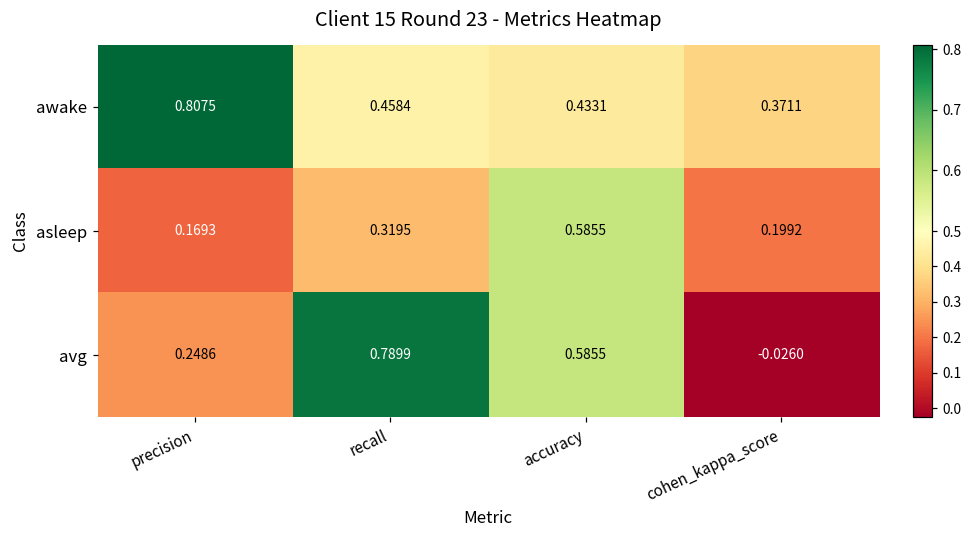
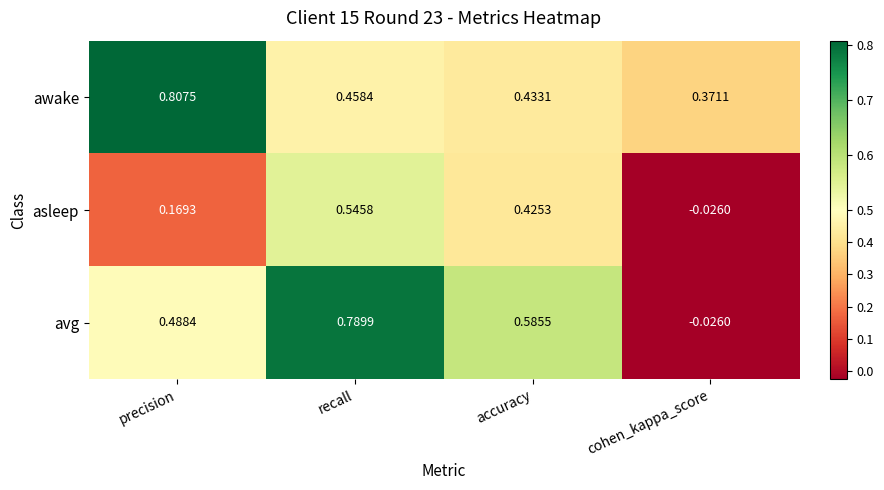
asleep, recall: 0.3195 -> 0.5458
asleep, accuracy: 0.5855 -> 0.4253
asleep, cohen_kappa_score: 0.1992 -> -0.0260
avg, precision: 0.2486 -> 0.4884
